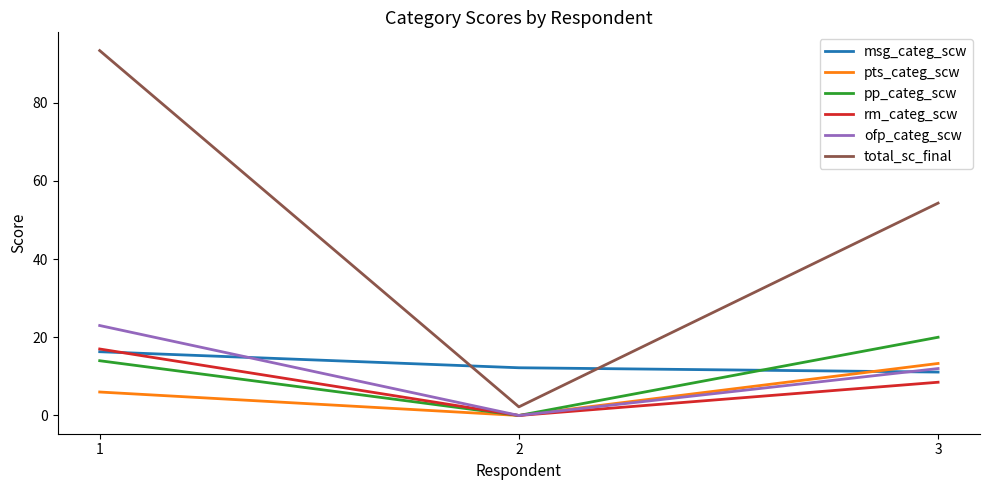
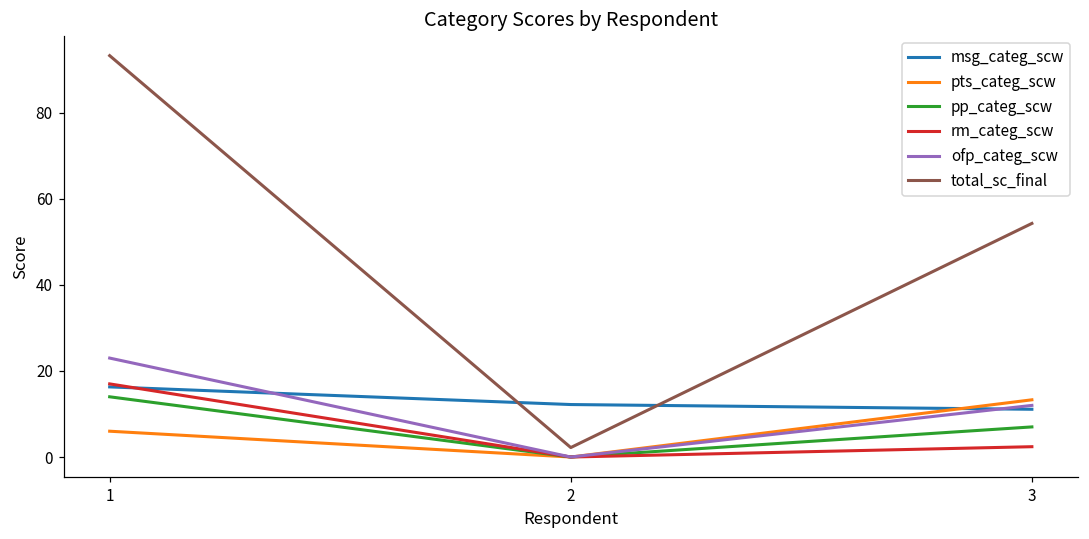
pp_categ_scw, 3: 20 -> 7
rm_categ_scw, 3: 9 -> 2
